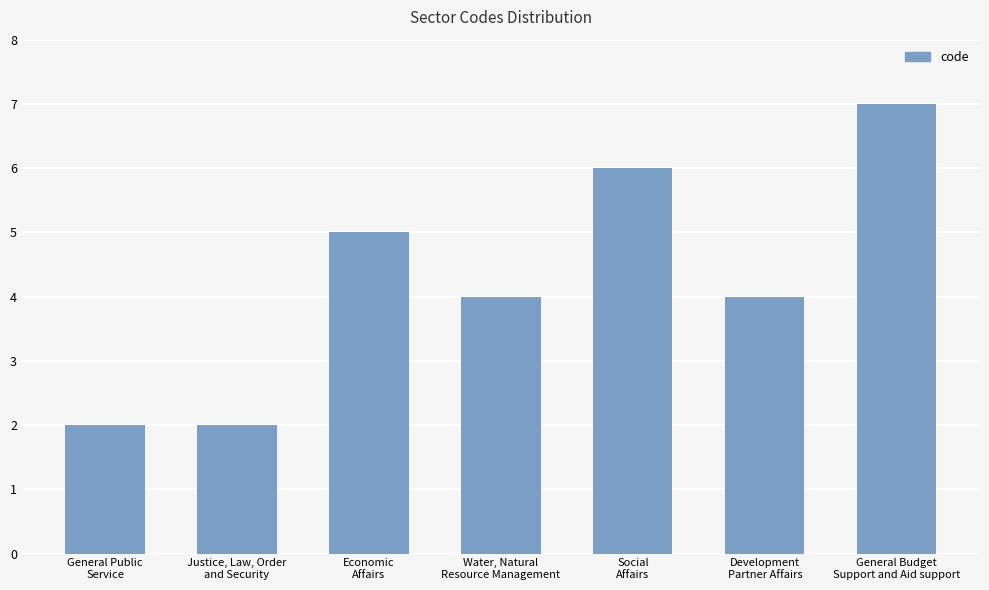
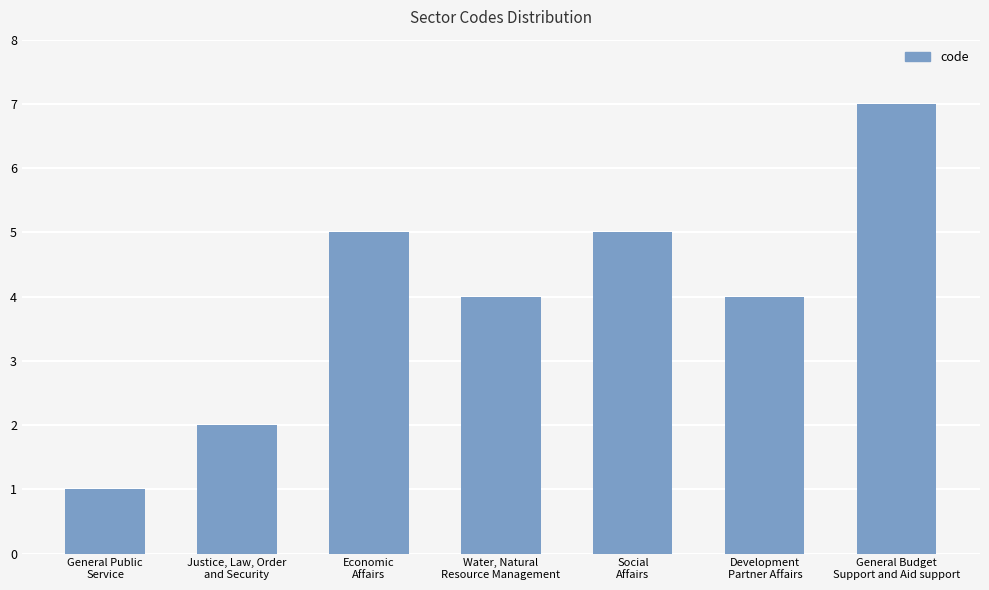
General Public Service: 2 -> 1
Social Affairs: 6 -> 5
